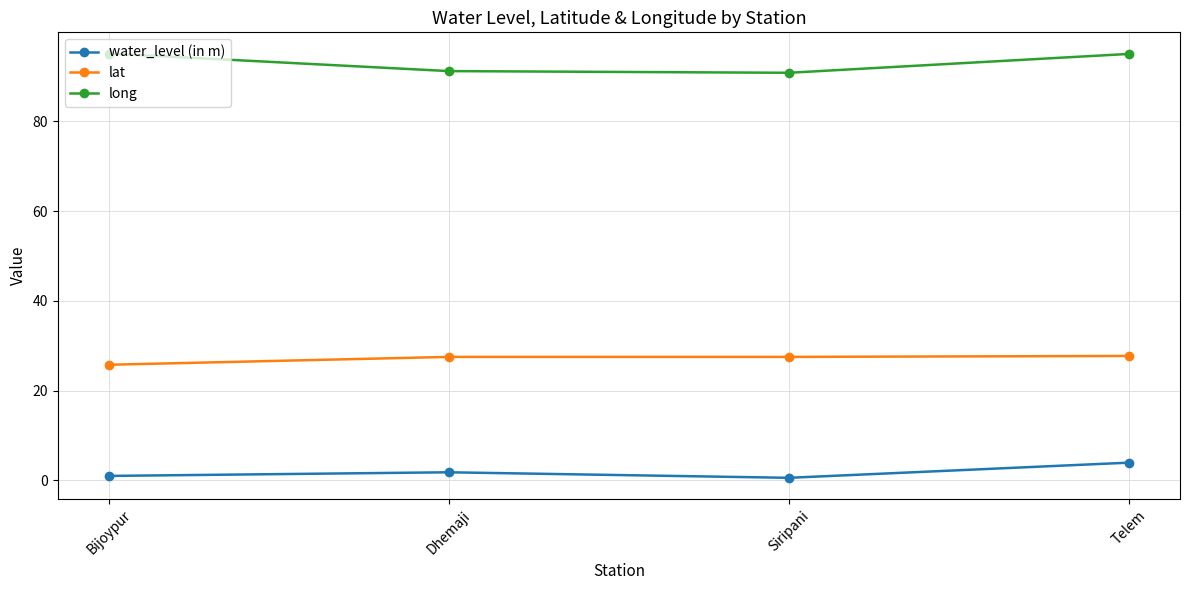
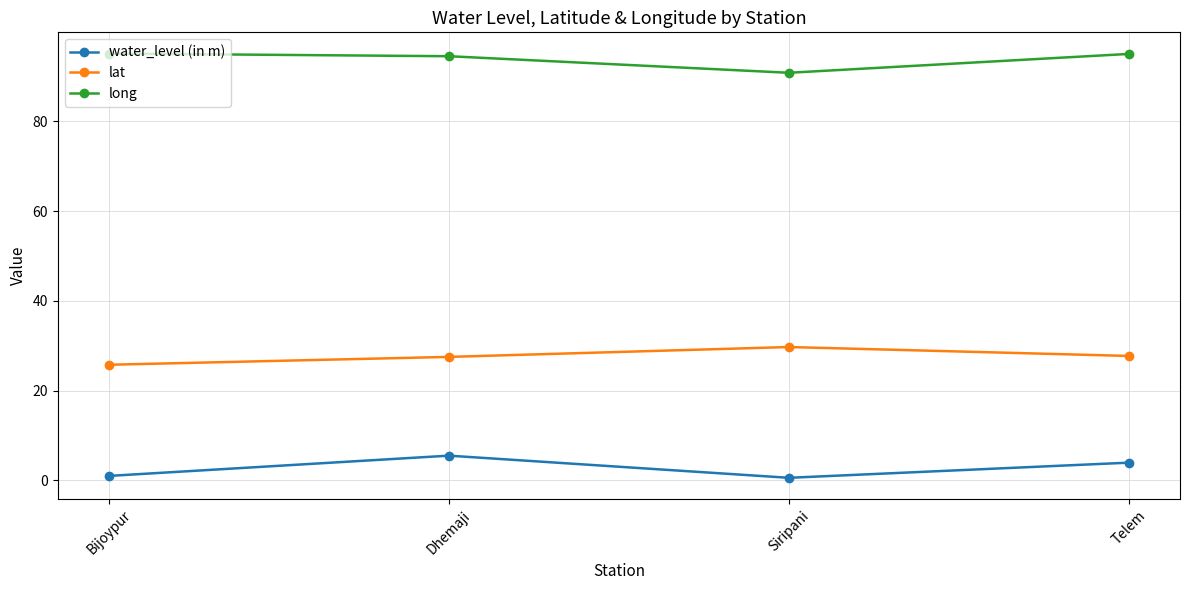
water_level (in m), Dhemaji: 2 -> 5
long, Dhemaji: 91 -> 95
lat, Siripani: 28 -> 30
